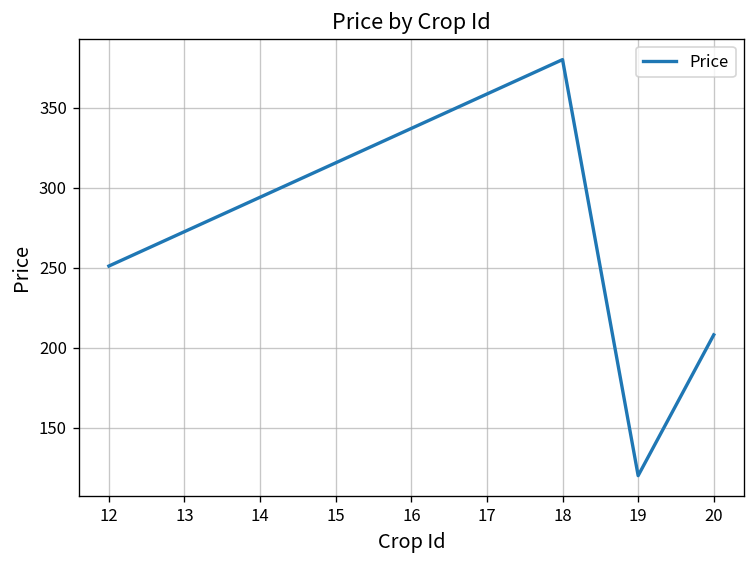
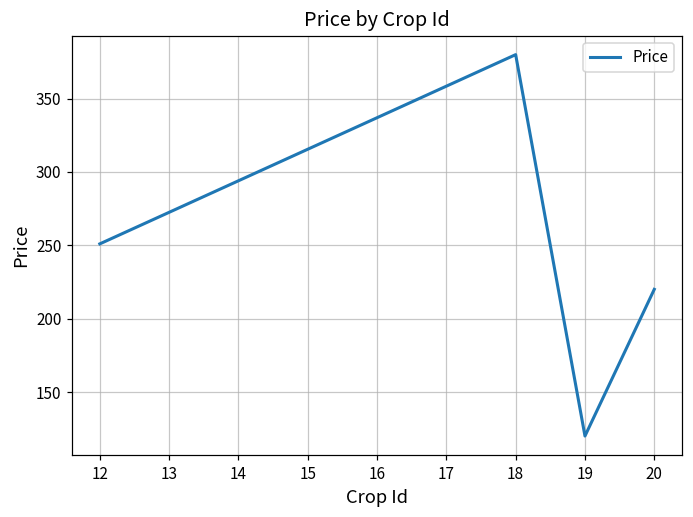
20: 208 -> 220
